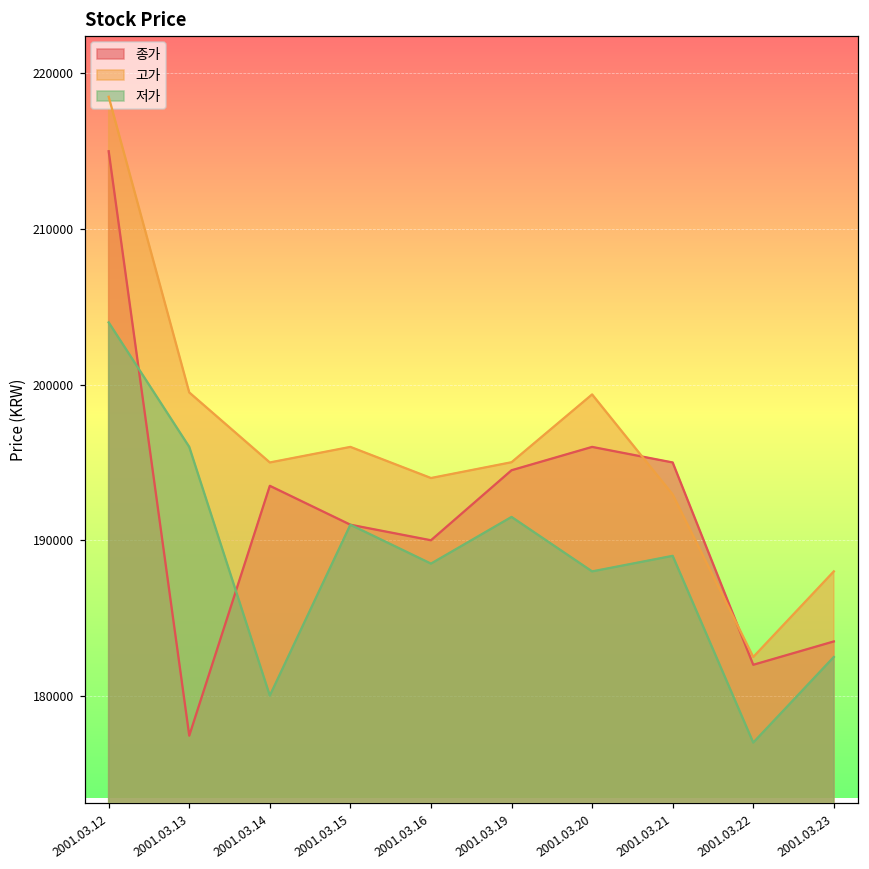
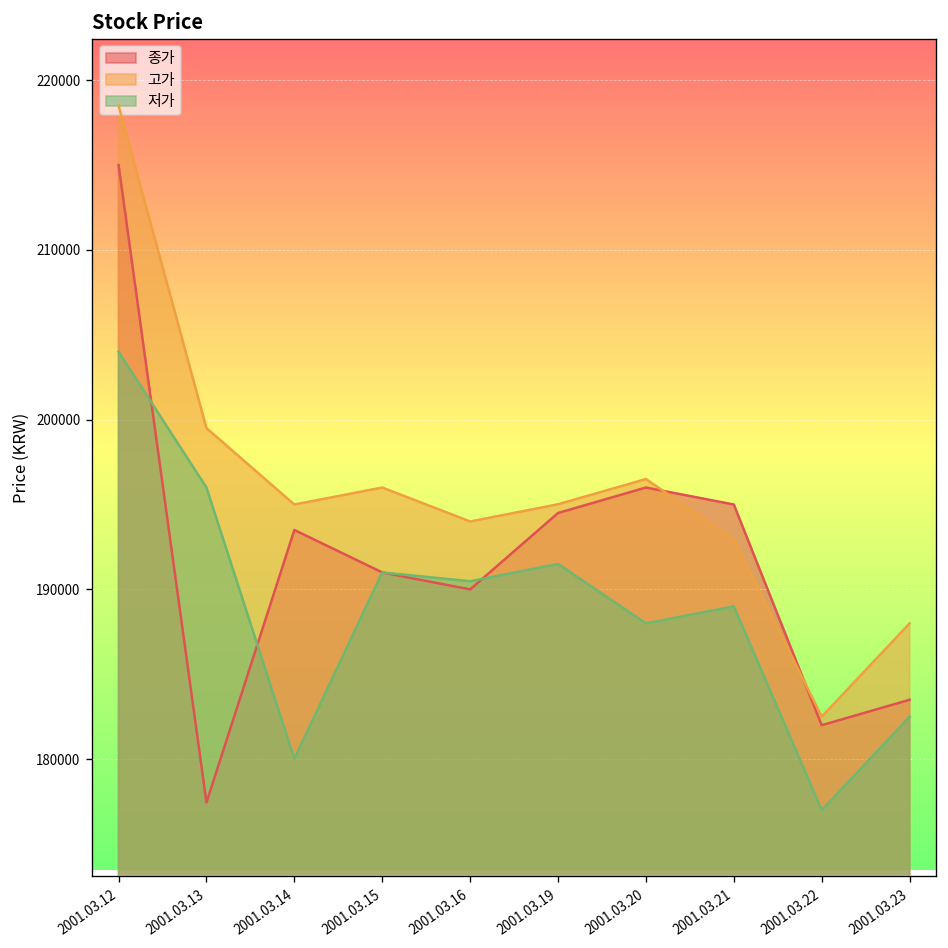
저가, 2001.03.16: 188500 -> 190500
고가, 2001.03.20: 199400 -> 196500
